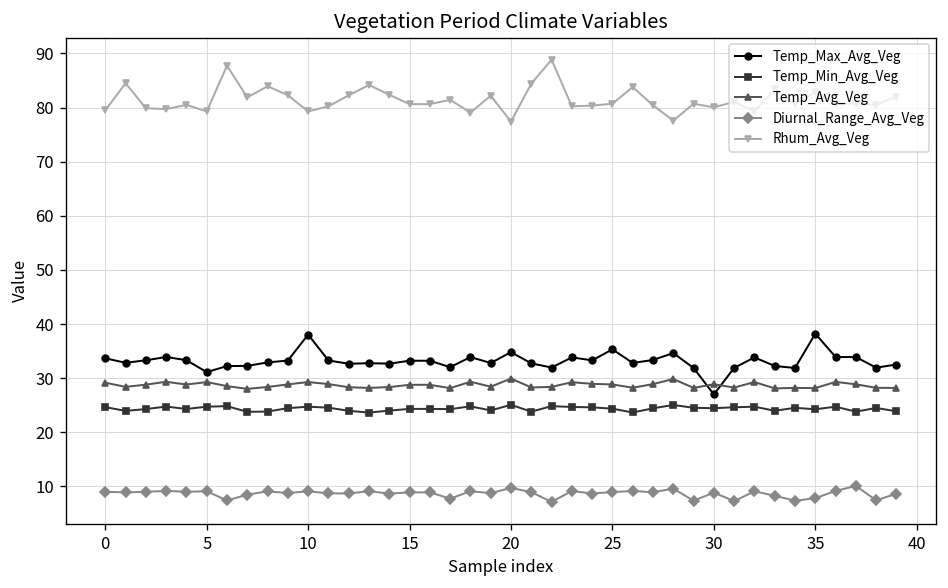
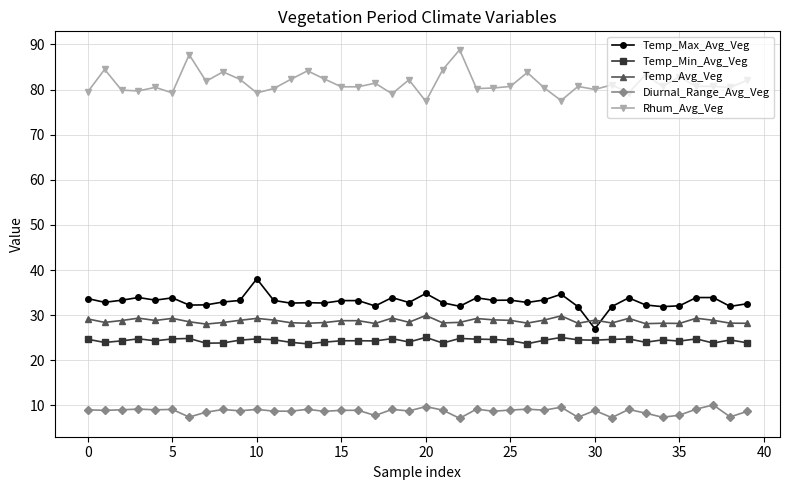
Temp_Max_Avg_Veg, 5: 31 -> 34
Temp_Max_Avg_Veg, 25: 35 -> 33
Temp_Max_Avg_Veg, 35: 38 -> 32
